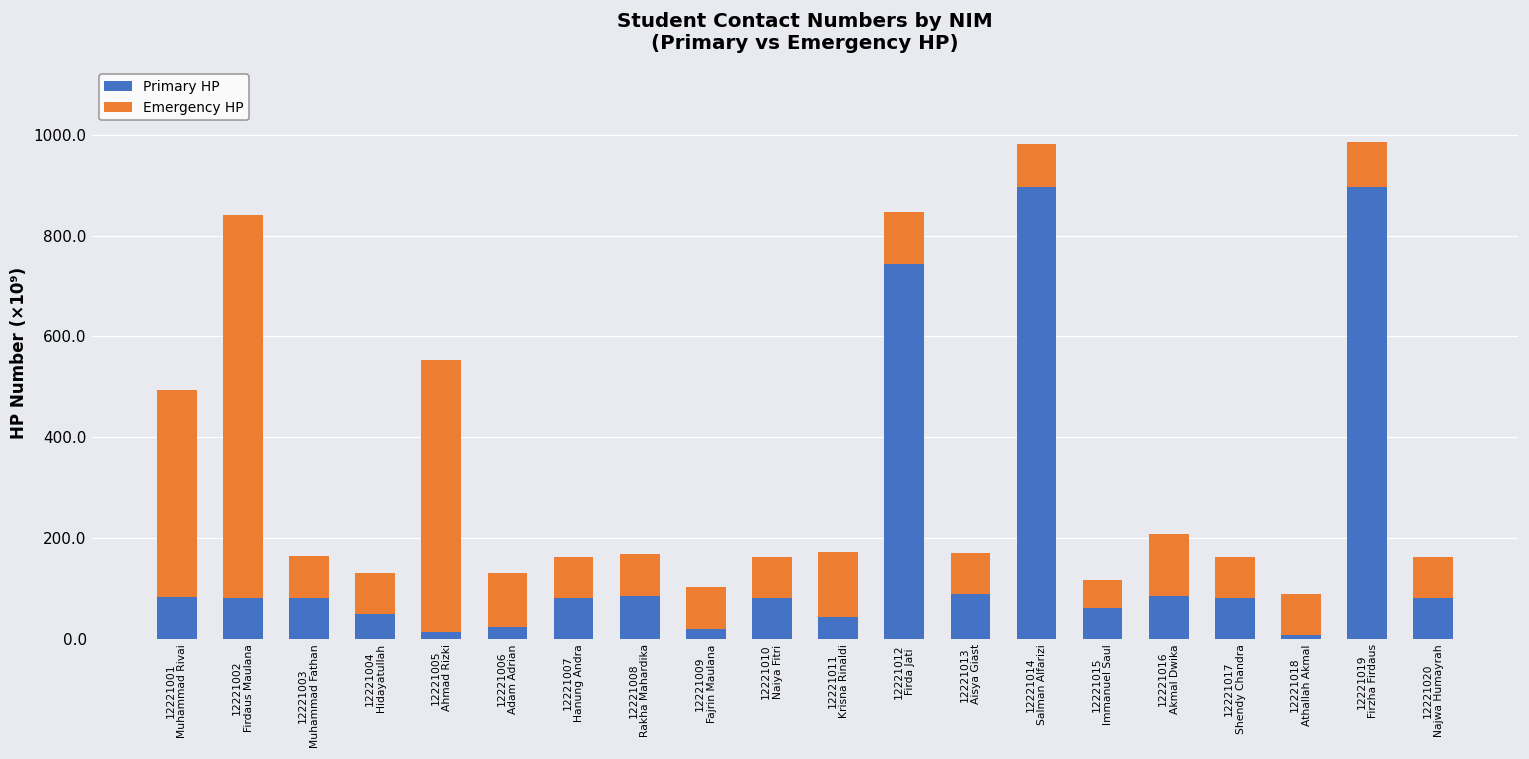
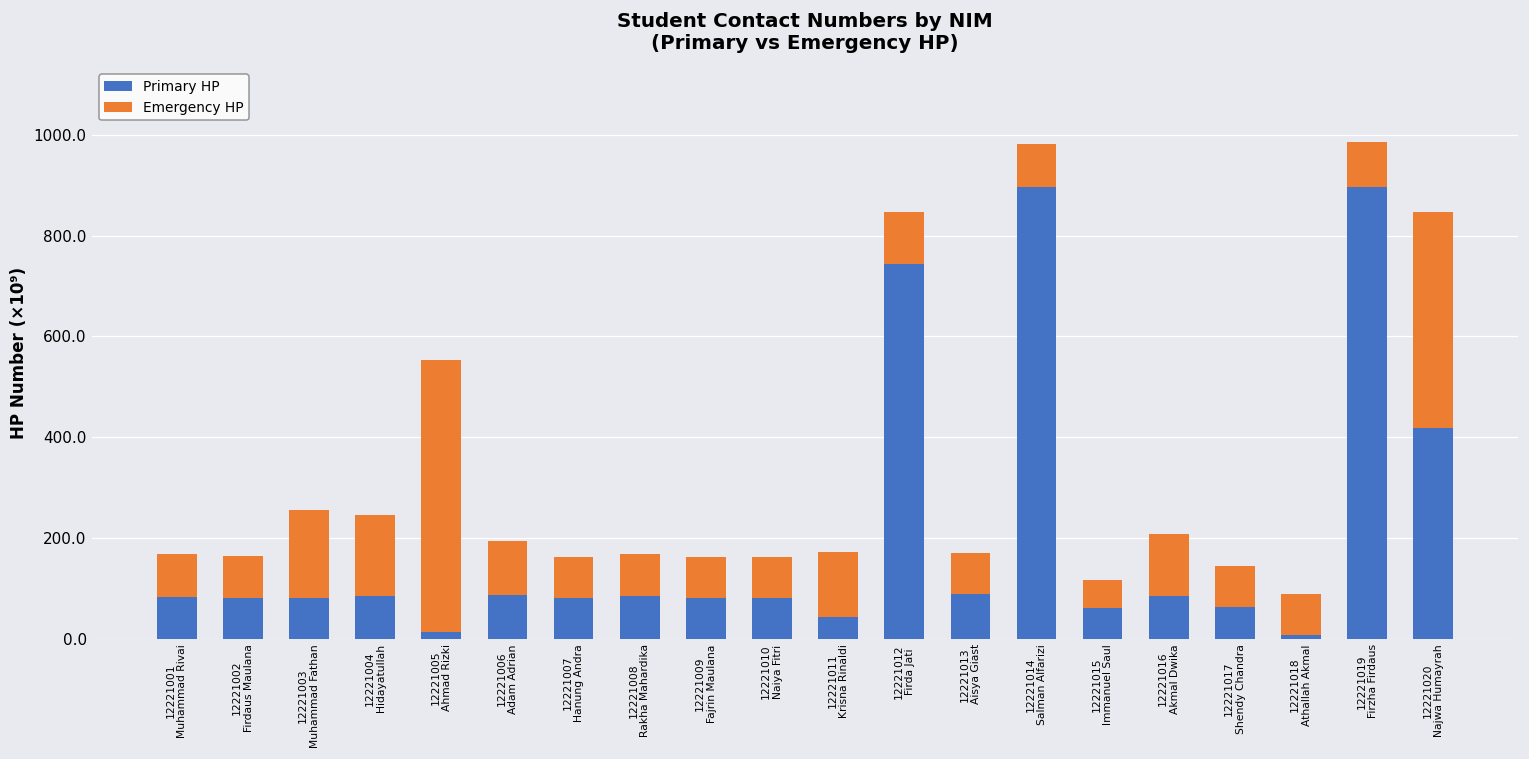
Emergency HP, 12221001 Muhammad Rivai: 410 -> 90
Emergency HP, 12221002 Firdaus Maulana: 760 -> 80
Emergency HP, 12221003 Muhammad Fathan: 80 -> 170
Primary HP, 12221004 Hidayatullah: 50 -> 90
Emergency HP, 12221004 Hidayatullah: 80 -> 160
Primary HP, 12221006 Adam Adrian: 20 -> 90
Primary HP, 12221009 Fajrin Maulana: 20 -> 80
Primary HP, 12221017 Shendy Chandra: 80 -> 60
Primary HP, 12221020 Najwa Humayrah: 80 -> 420
Emergency HP, 12221020 Najwa Humayrah: 80 -> 430
